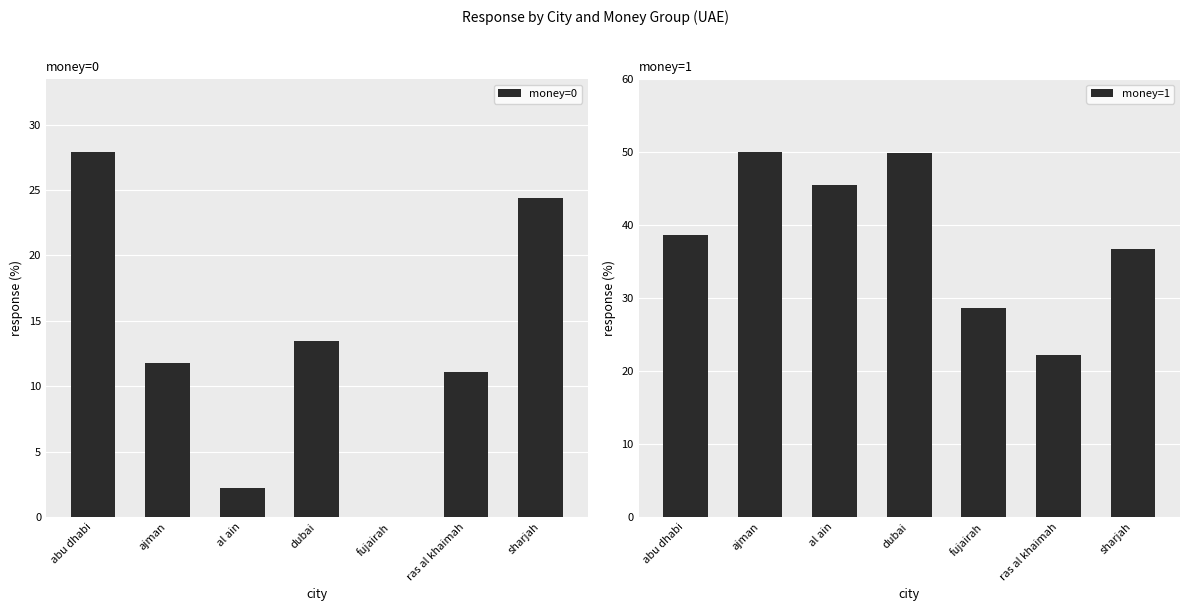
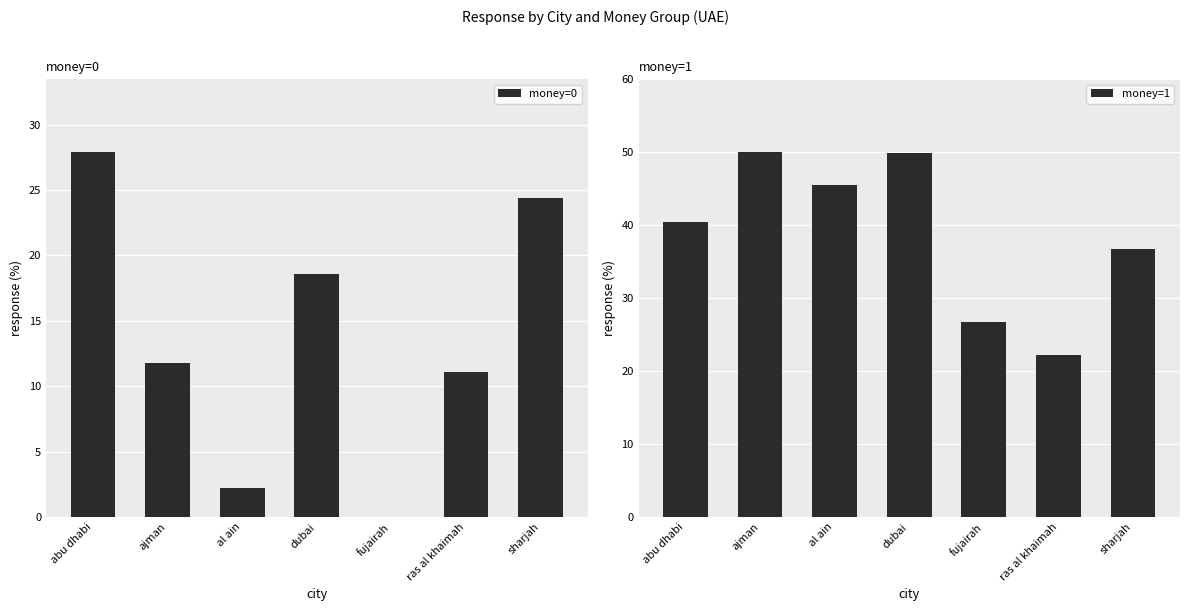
money=0, dubai: 13.5 -> 18.6
money=1, abu dhabi: 39 -> 40
money=1, fujairah: 29 -> 27
